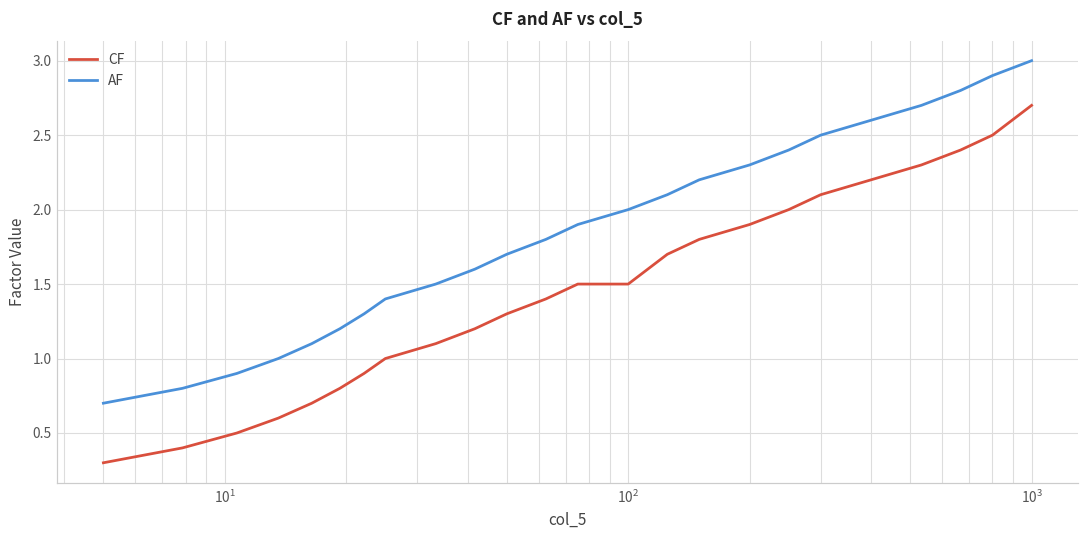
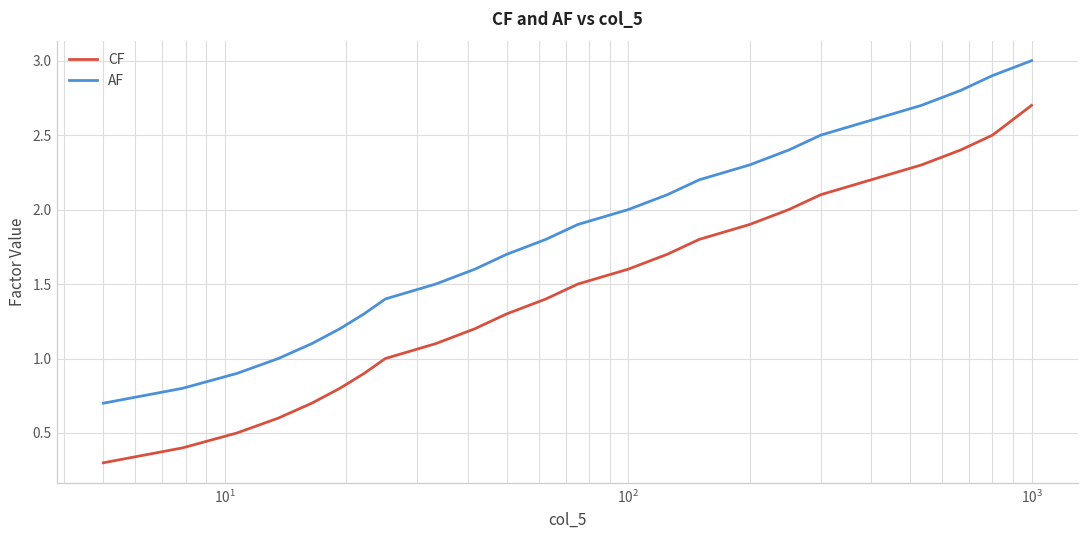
CF, 10^2: 1.5 -> 1.6
